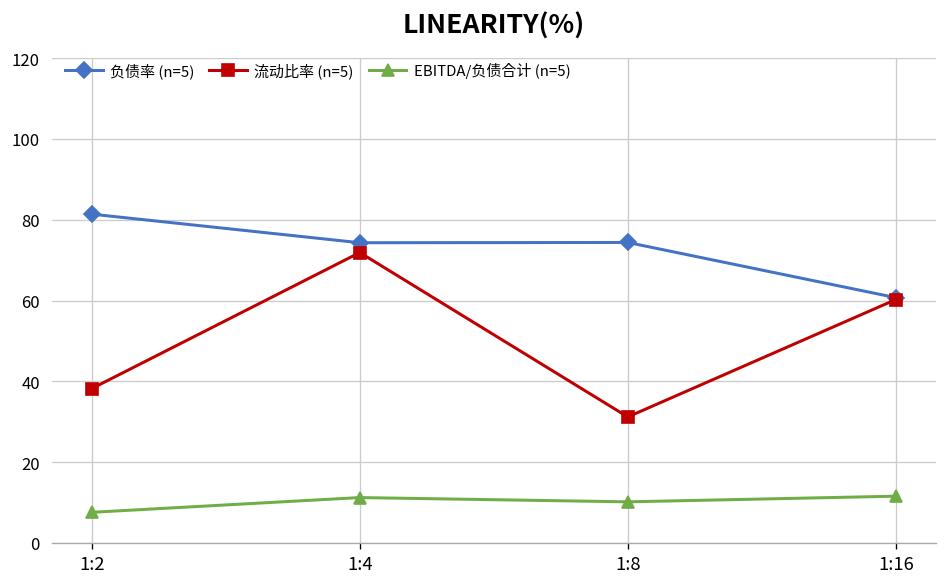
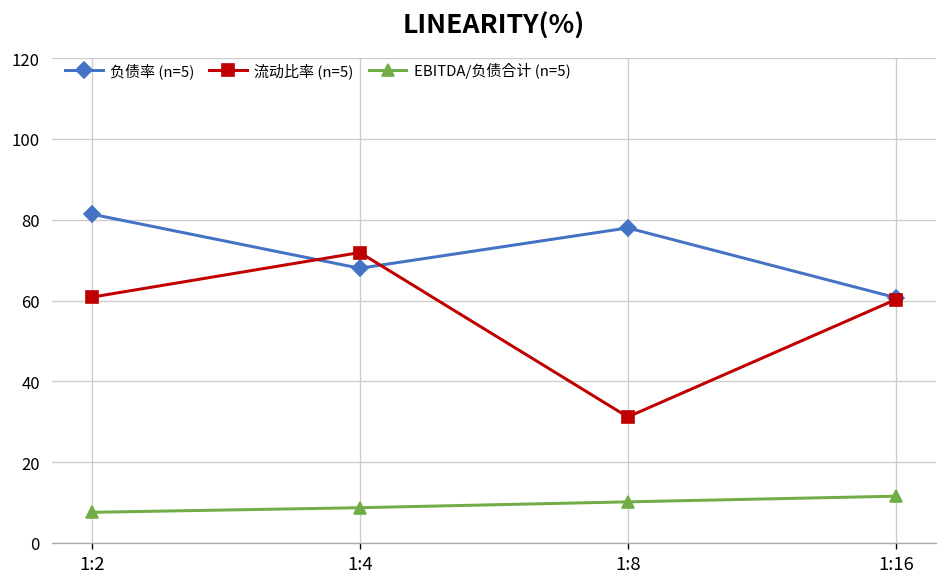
流动比率 (n=5), 1:2: 38 -> 61
负债率 (n=5), 1:4: 74 -> 68
EBITDA/负债合计 (n=5), 1:4: 11 -> 9
负债率 (n=5), 1:8: 74 -> 78
